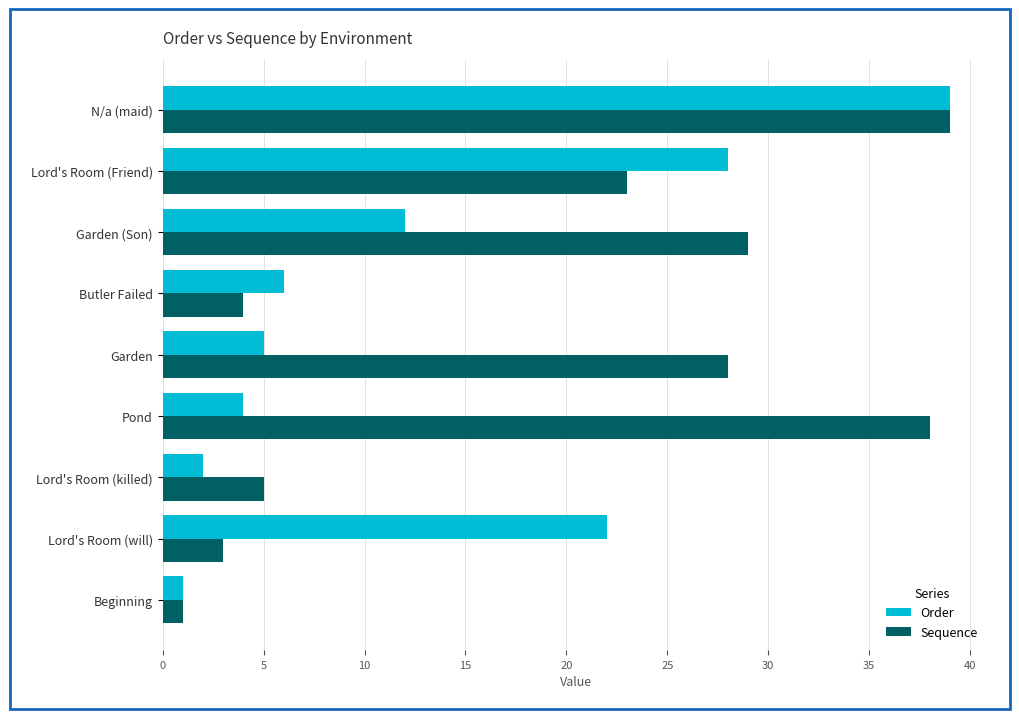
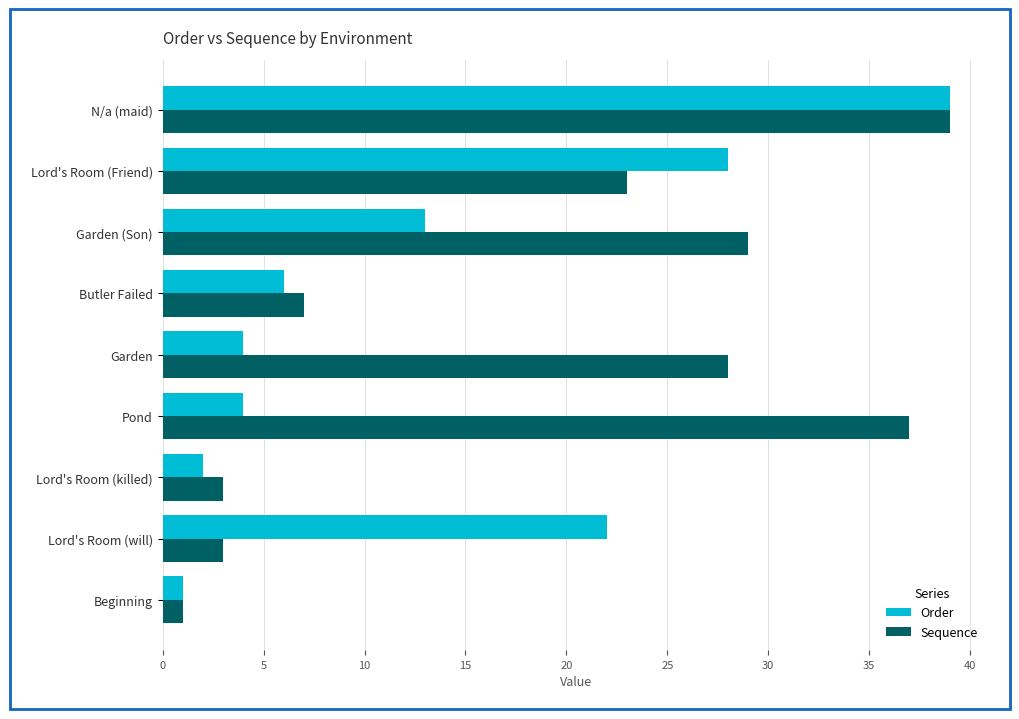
Order, Garden (Son): 12 -> 13
Sequence, Butler Failed: 4 -> 7
Order, Garden: 5 -> 4
Sequence, Pond: 38 -> 37
Sequence, Lord's Room (killed): 5 -> 3
